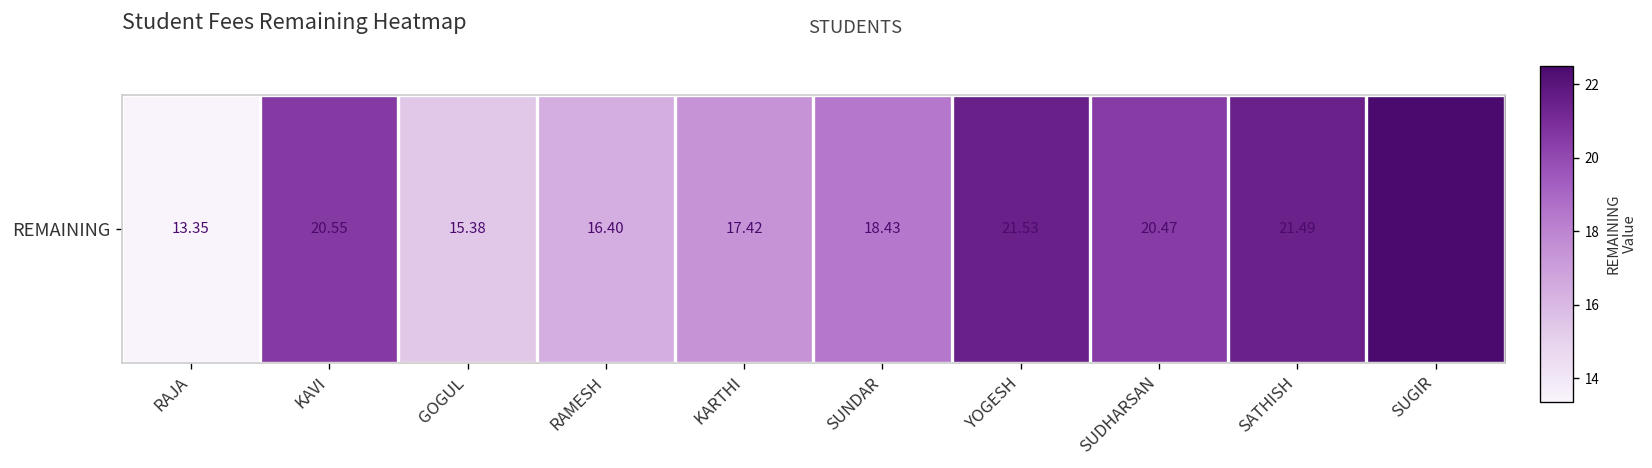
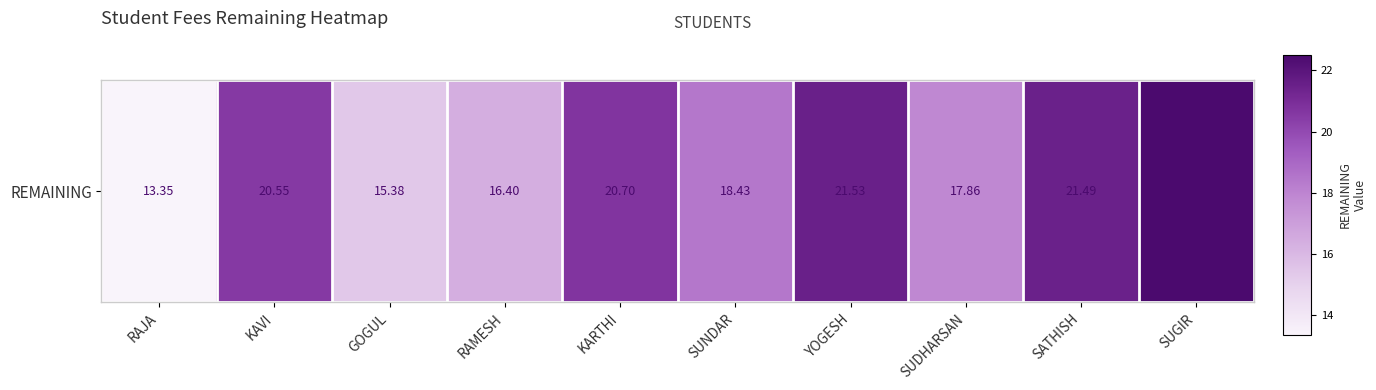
REMAINING, KARTHI: 17.42 -> 20.70
REMAINING, SUDHARSAN: 20.47 -> 17.86
